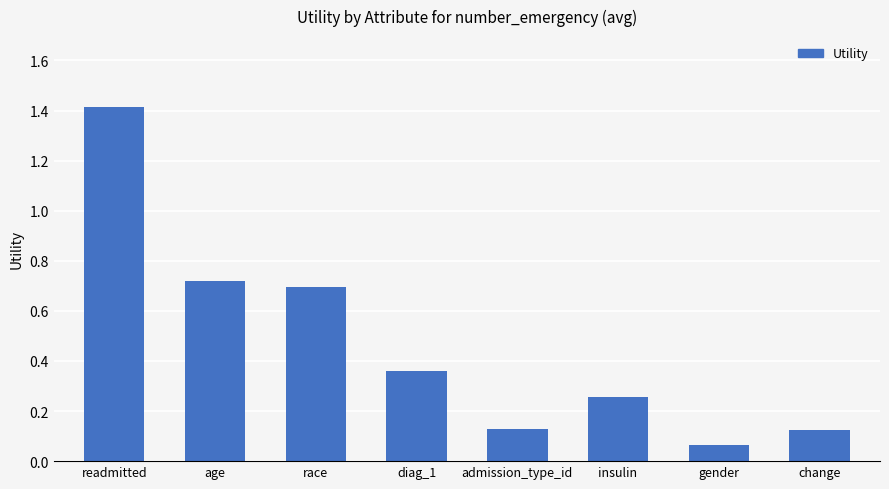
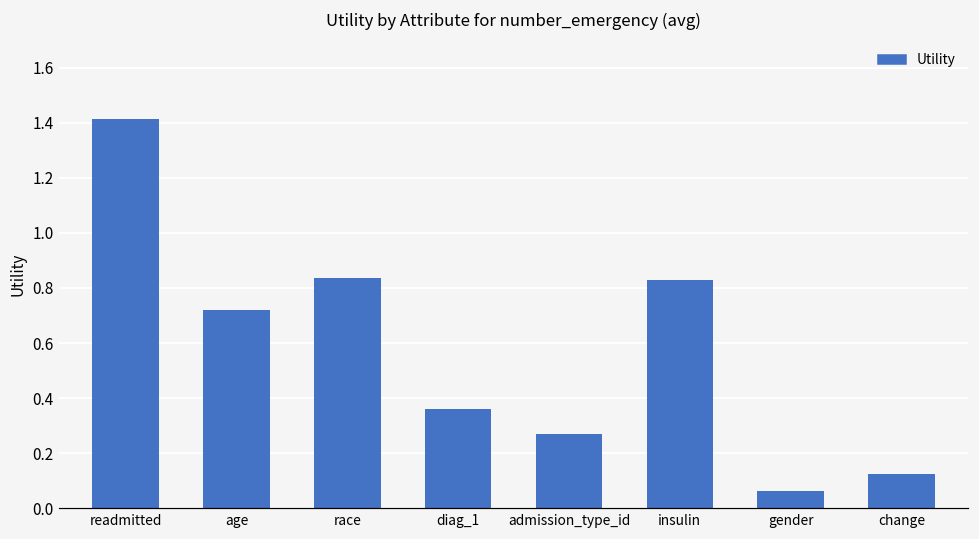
race: 0.69 -> 0.84
admission_type_id: 0.13 -> 0.27
insulin: 0.26 -> 0.83
